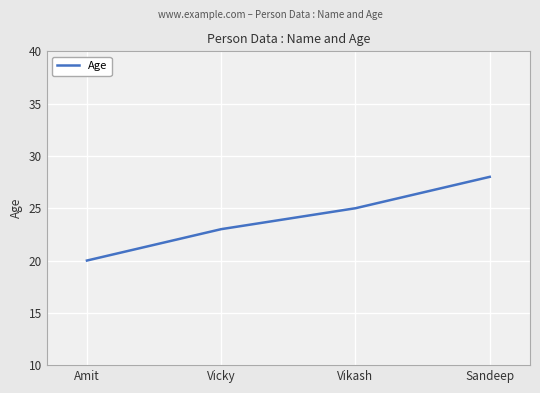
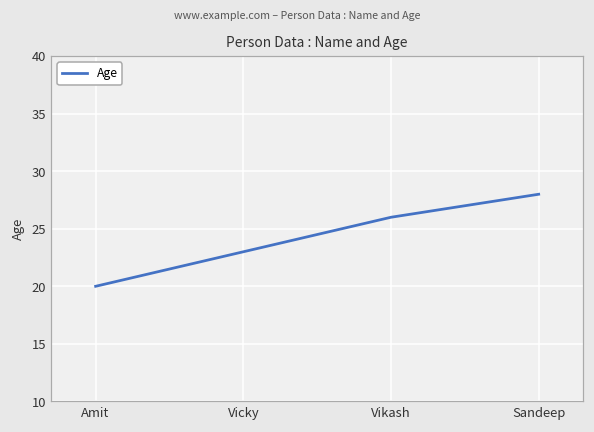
Vikash: 25 -> 26
